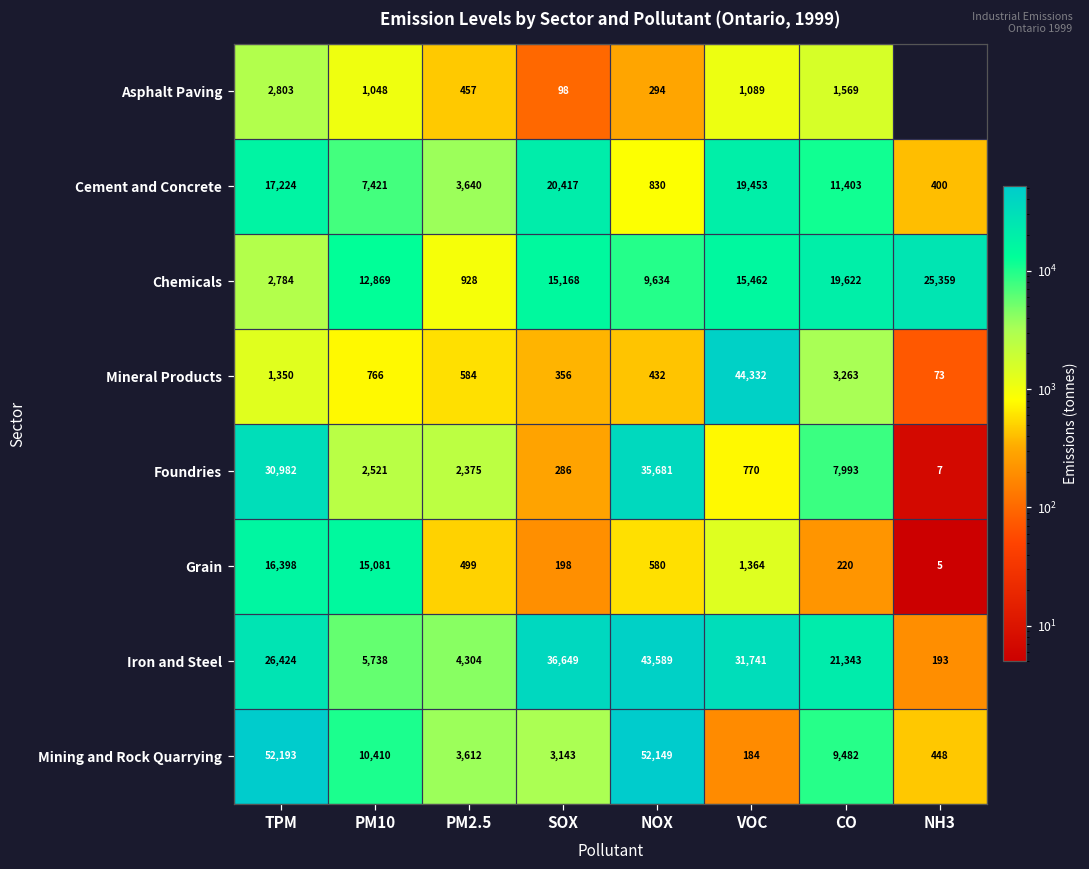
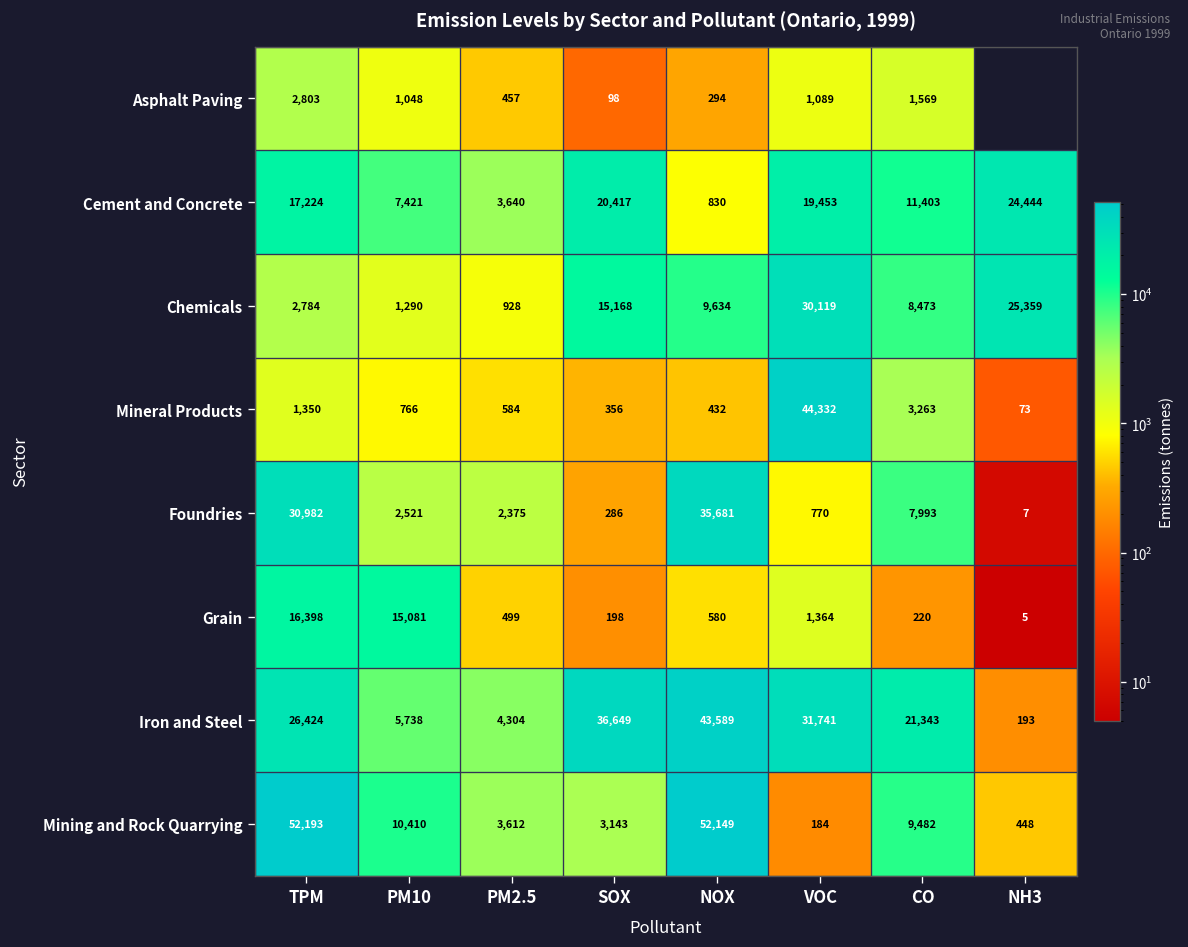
Cement and Concrete, NH3: 400 -> 24,444
Chemicals, PM10: 12,869 -> 1,290
Chemicals, VOC: 15,462 -> 30,119
Chemicals, CO: 19,622 -> 8,473
